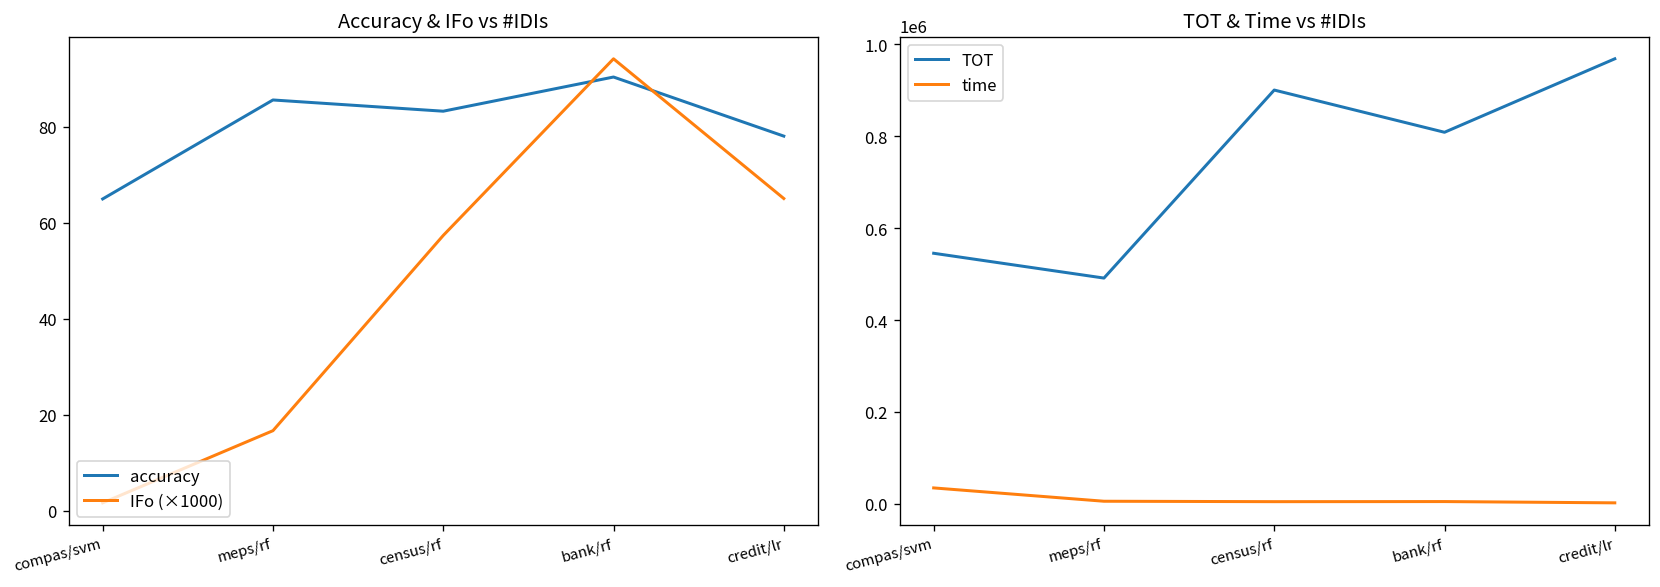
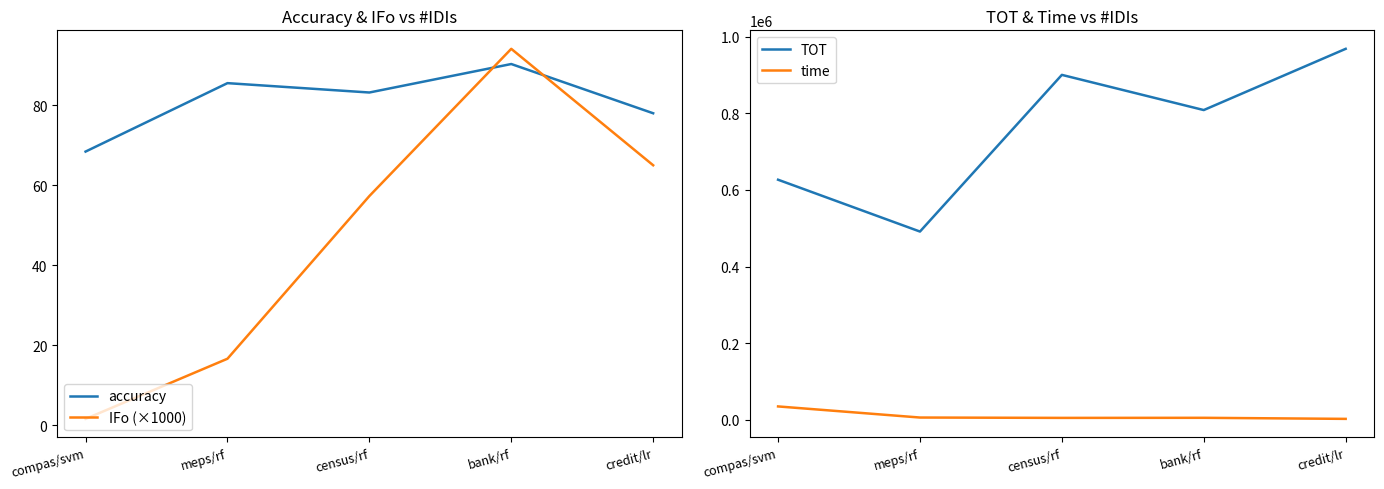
Accuracy & IFo vs #IDIs, accuracy, compas/svm: 65 -> 68
TOT & Time vs #IDIs, TOT, compas/svm: 550000 -> 630000
